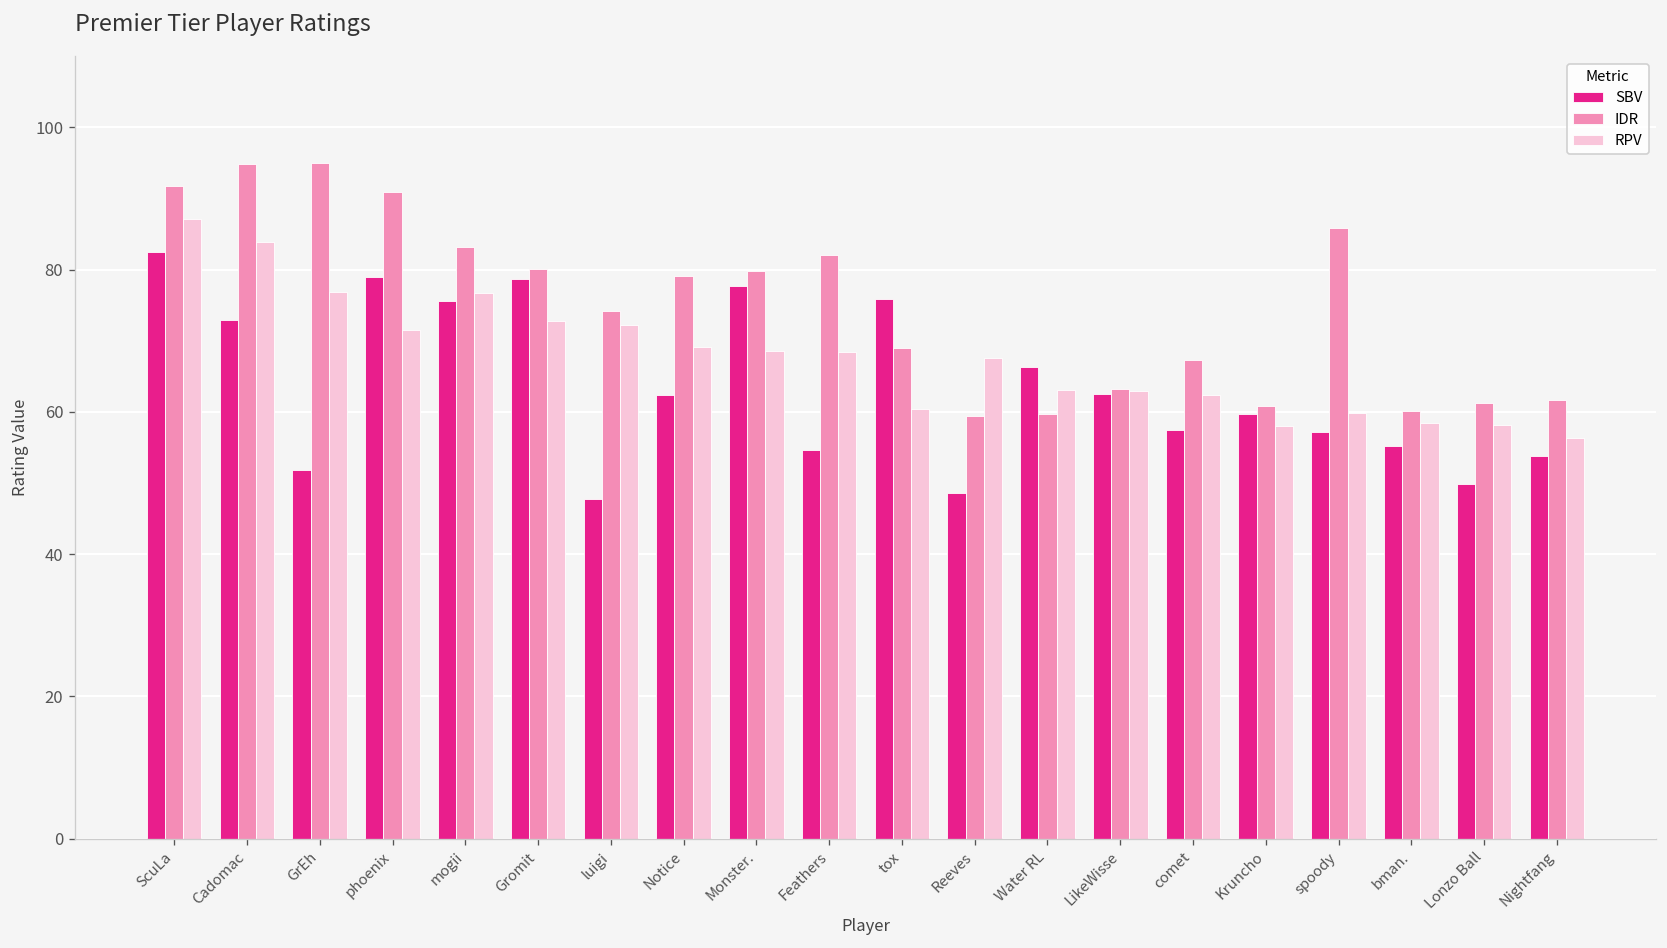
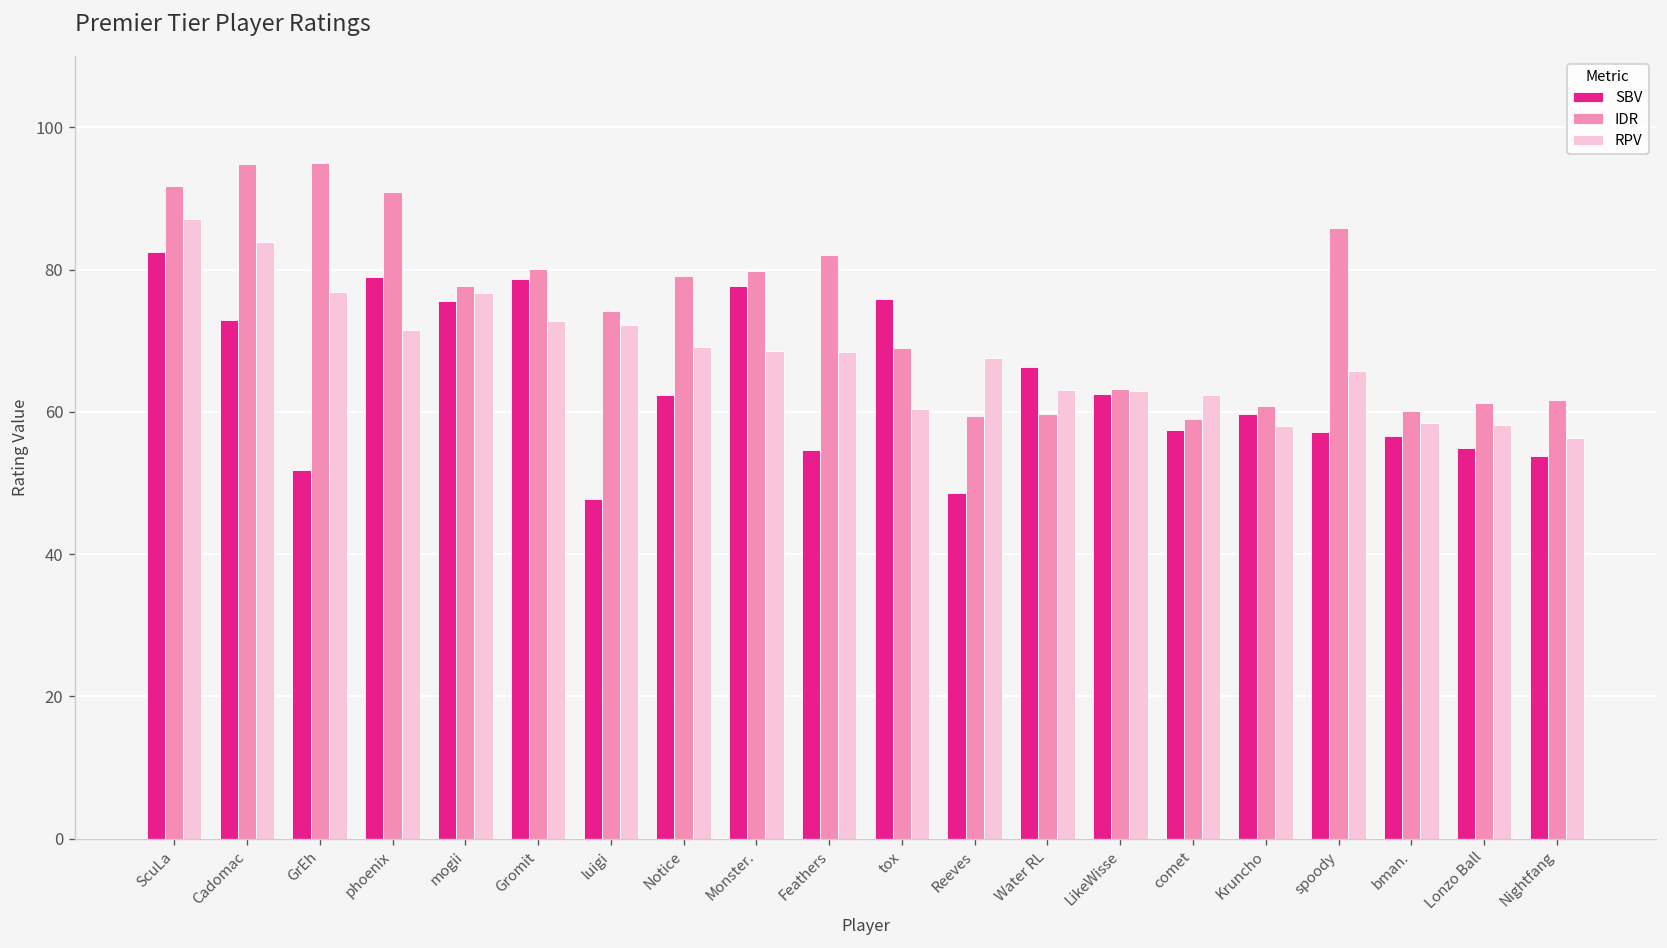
IDR, mogii: 83 -> 78
IDR, comet: 67 -> 59
RPV, spoody: 60 -> 66
SBV, bman.: 55 -> 57
SBV, Lonzo Ball: 50 -> 55
